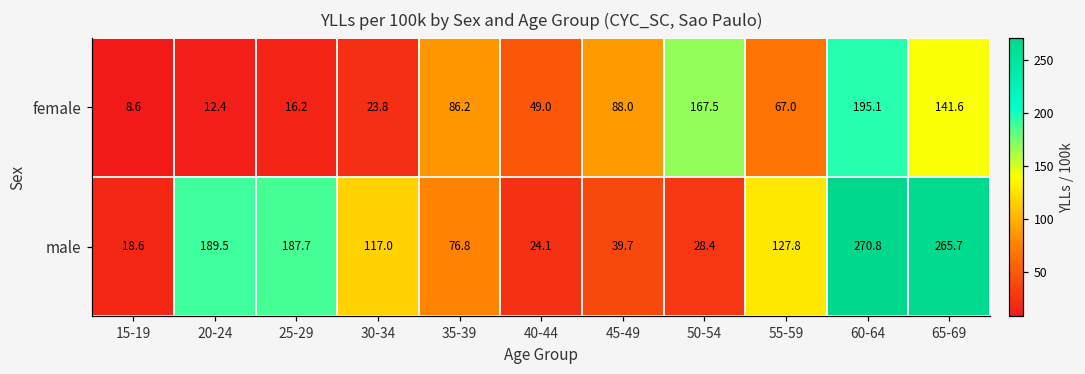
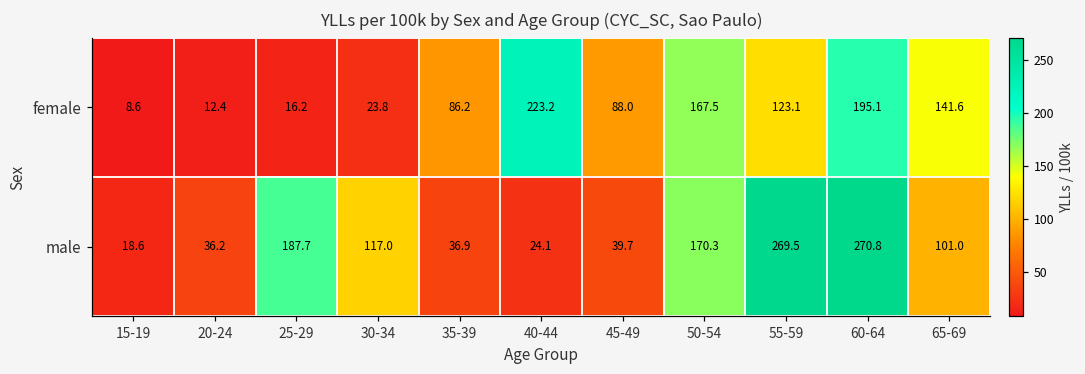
female, 40-44: 49.0 -> 223.2
female, 55-59: 67.0 -> 123.1
male, 20-24: 189.5 -> 36.2
male, 35-39: 76.8 -> 36.9
male, 50-54: 28.4 -> 170.3
male, 55-59: 127.8 -> 269.5
male, 65-69: 265.7 -> 101.0
